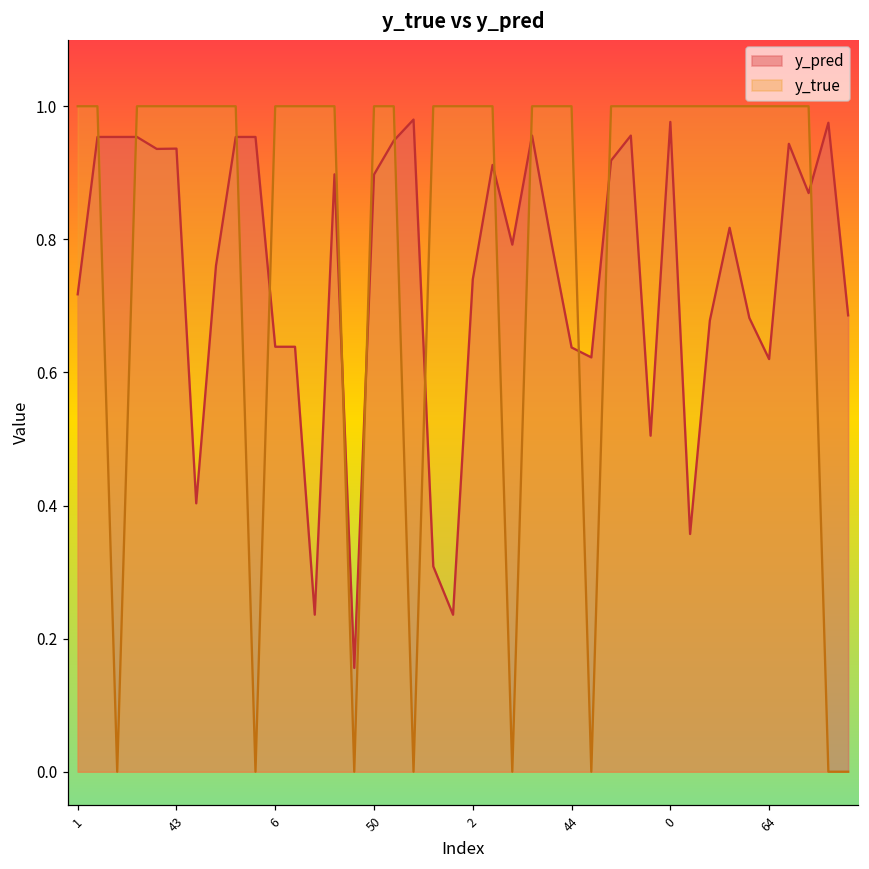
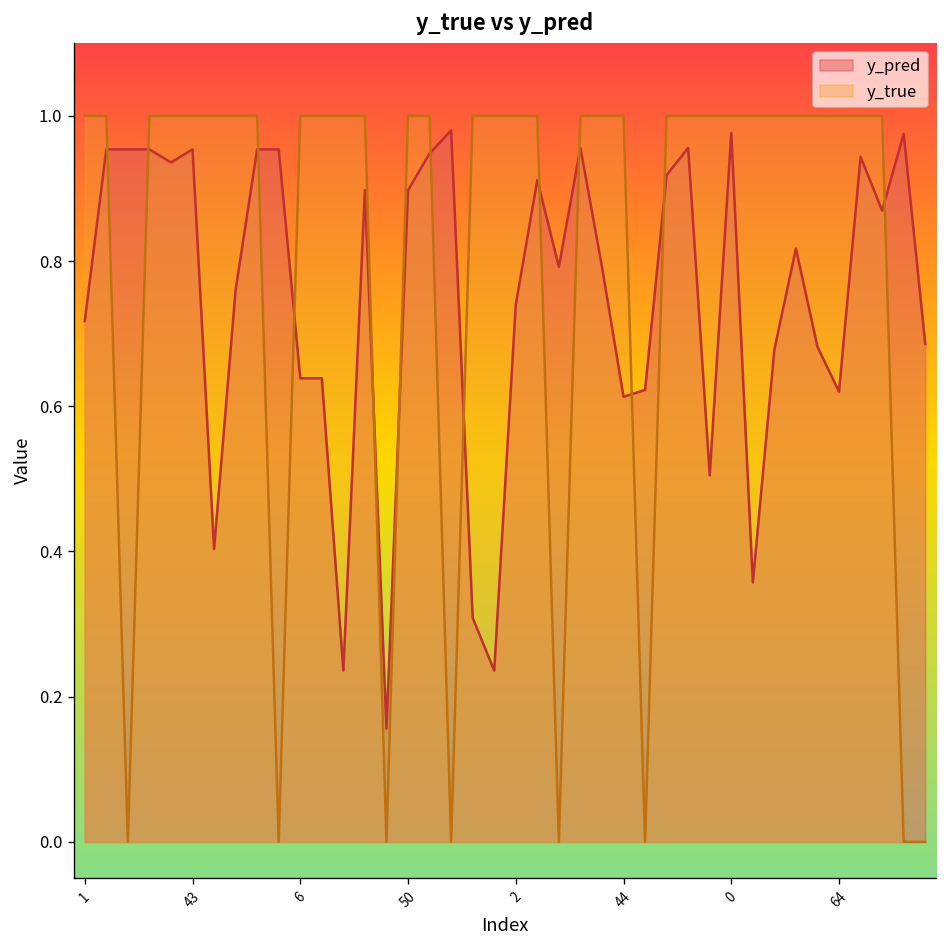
y_pred, 43: 0.94 -> 0.95
y_pred, 44: 0.64 -> 0.61
